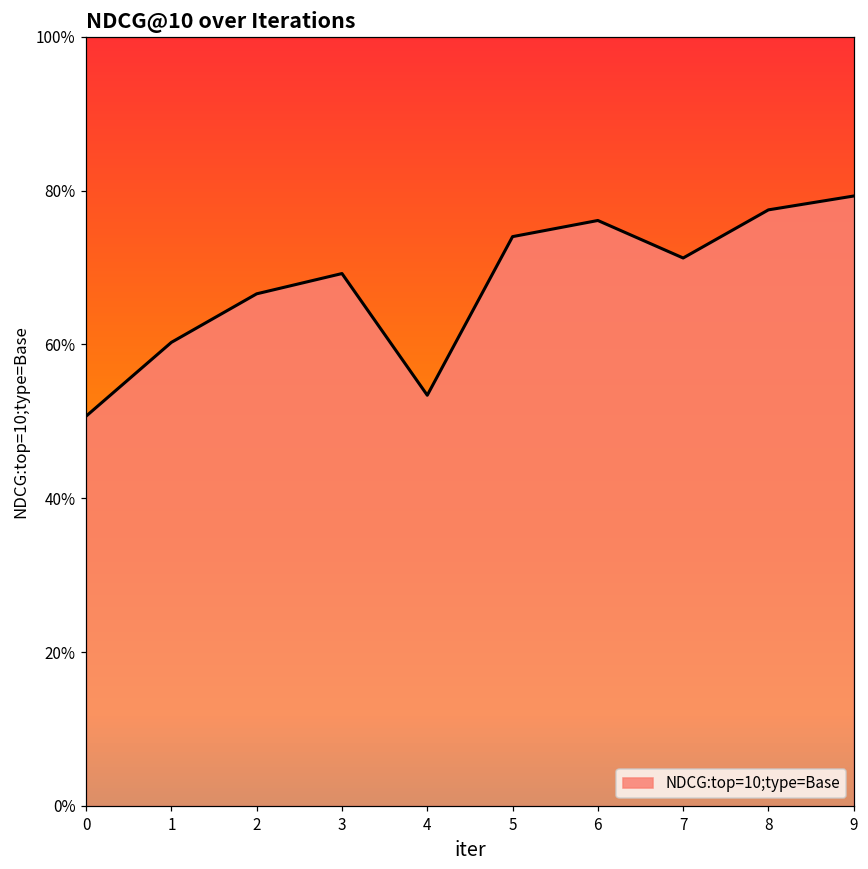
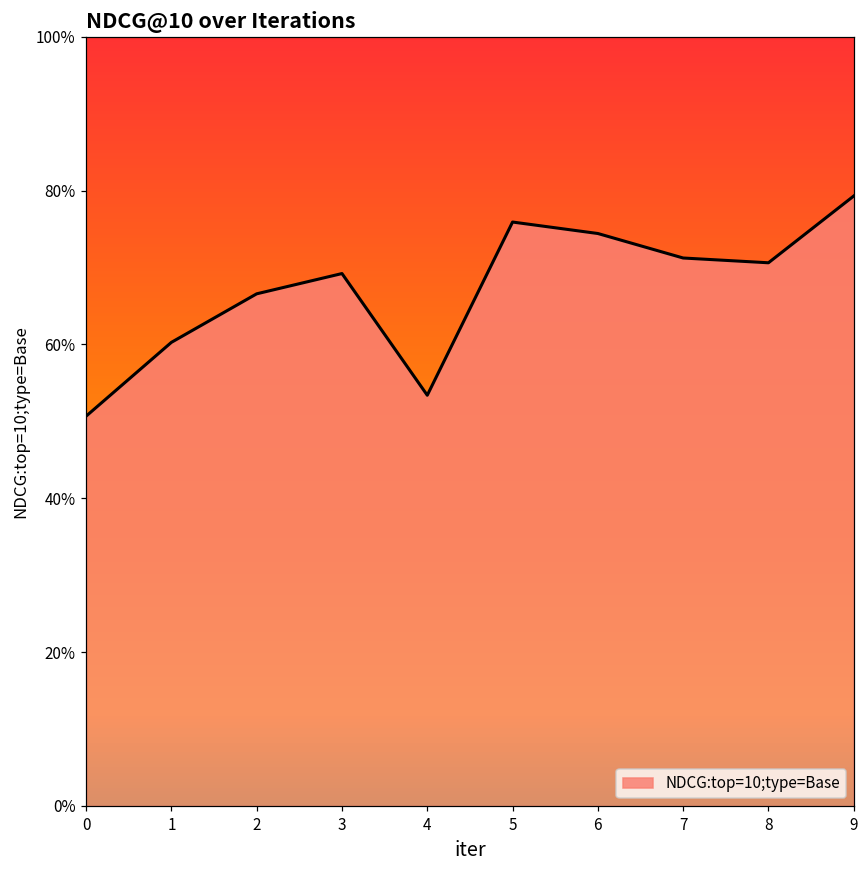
5: 74% -> 76%
6: 76% -> 74%
8: 77% -> 71%
